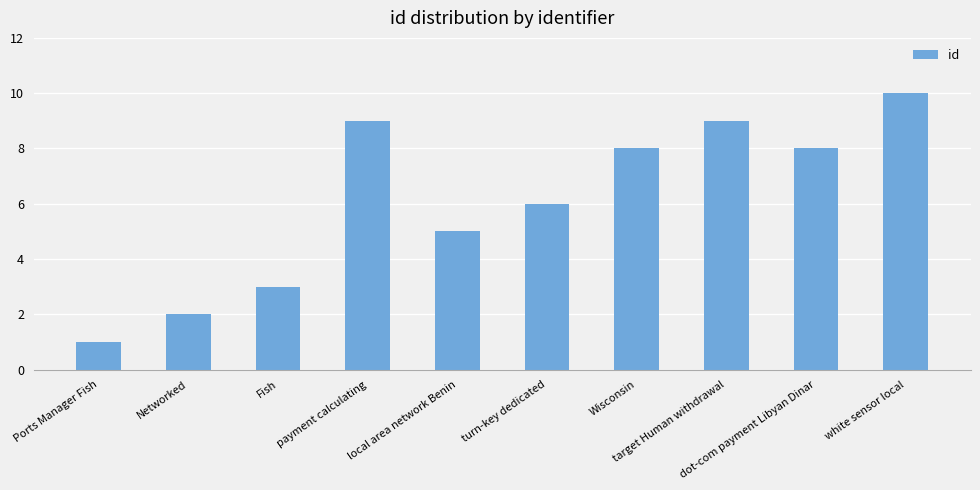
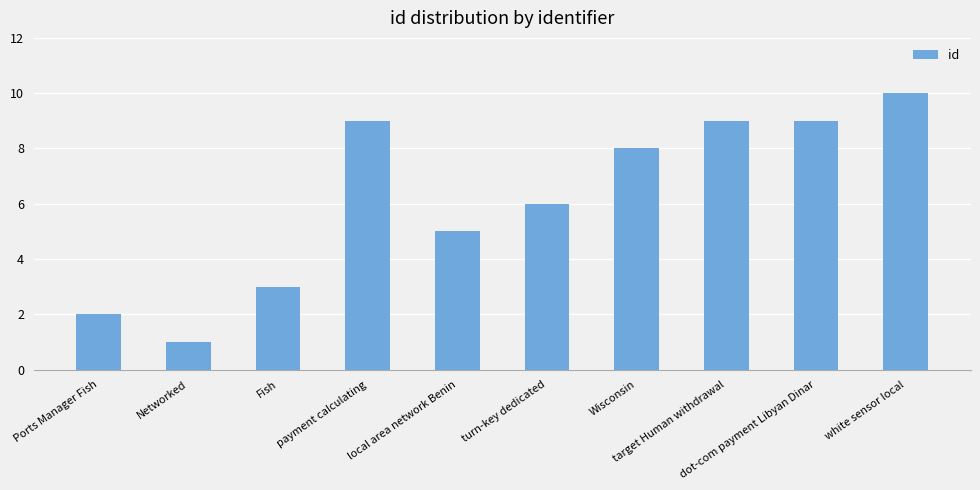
Ports Manager Fish: 1 -> 2
Networked: 2 -> 1
dot-com payment Libyan Dinar: 8 -> 9
